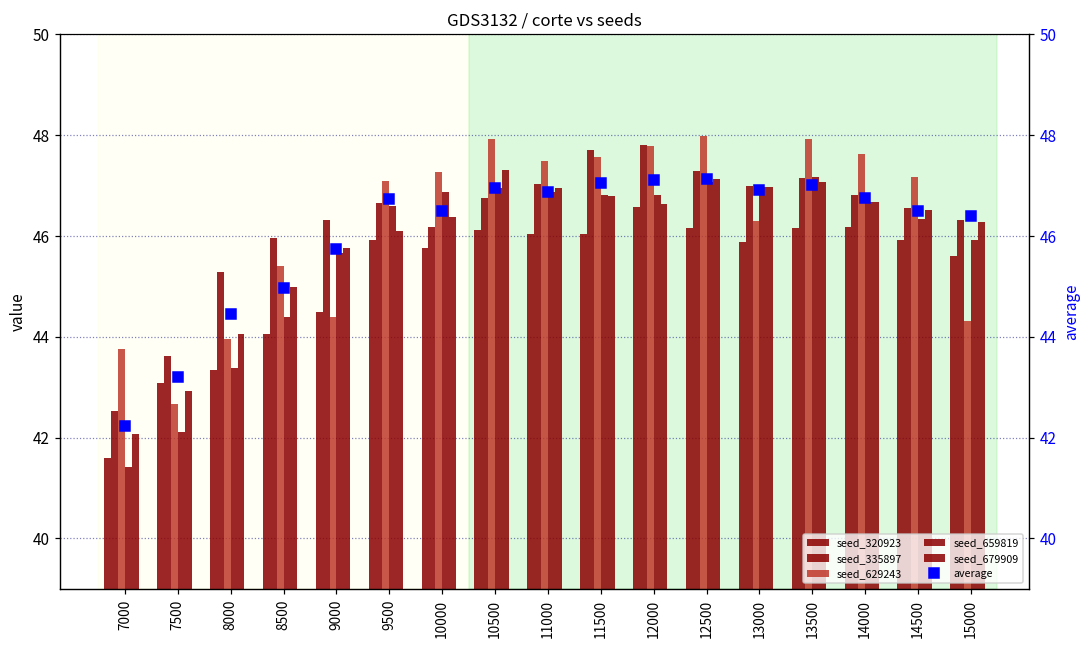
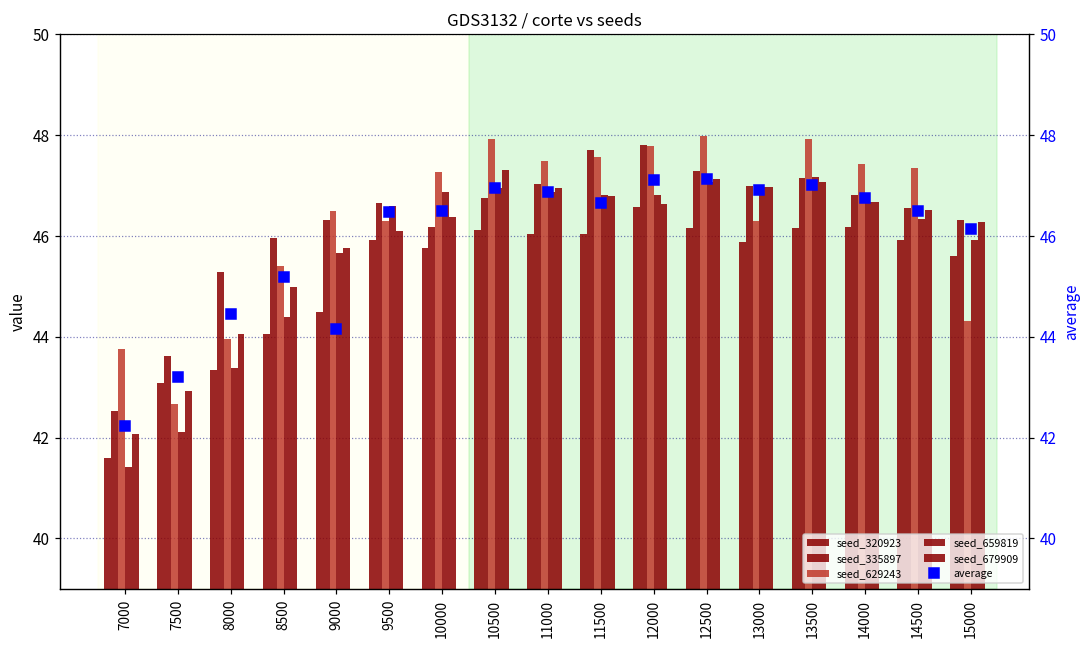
seed_629243, 9000: 44.4 -> 46.5
seed_629243, 9500: 47.1 -> 46.3
seed_629243, 14000: 47.6 -> 47.4
seed_629243, 14500: 47.2 -> 47.4
average, 8500: 45.0 -> 45.2
average, 9000: 45.7 -> 44.2
average, 9500: 46.7 -> 46.5
average, 11500: 47.0 -> 46.6
average, 15000: 46.4 -> 46.1
